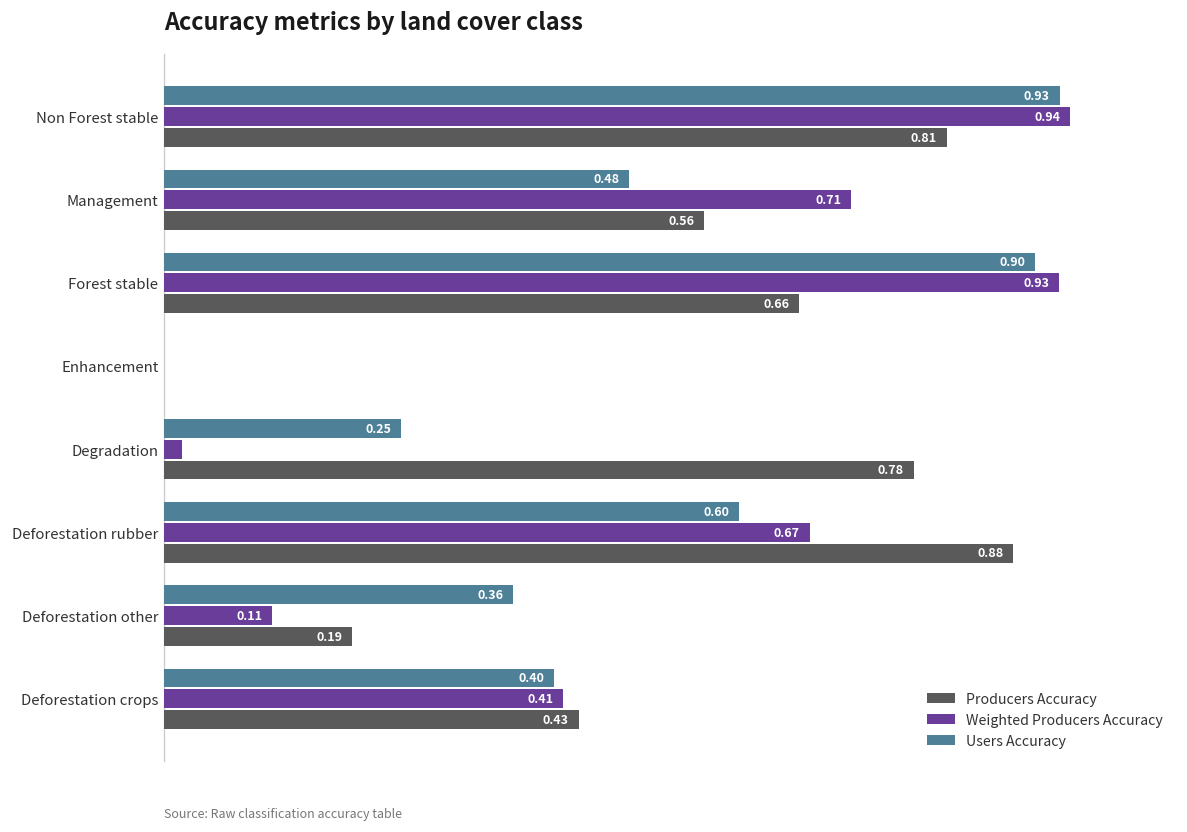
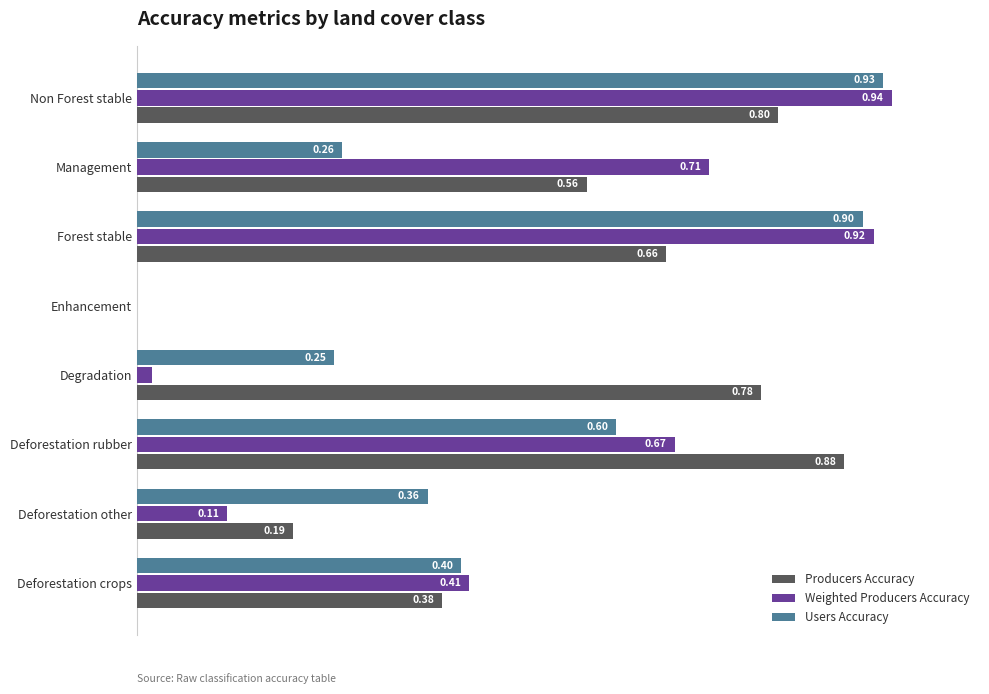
Producers Accuracy, Non Forest stable: 0.81 -> 0.80
Users Accuracy, Management: 0.48 -> 0.26
Weighted Producers Accuracy, Forest stable: 0.93 -> 0.92
Producers Accuracy, Deforestation crops: 0.43 -> 0.38
